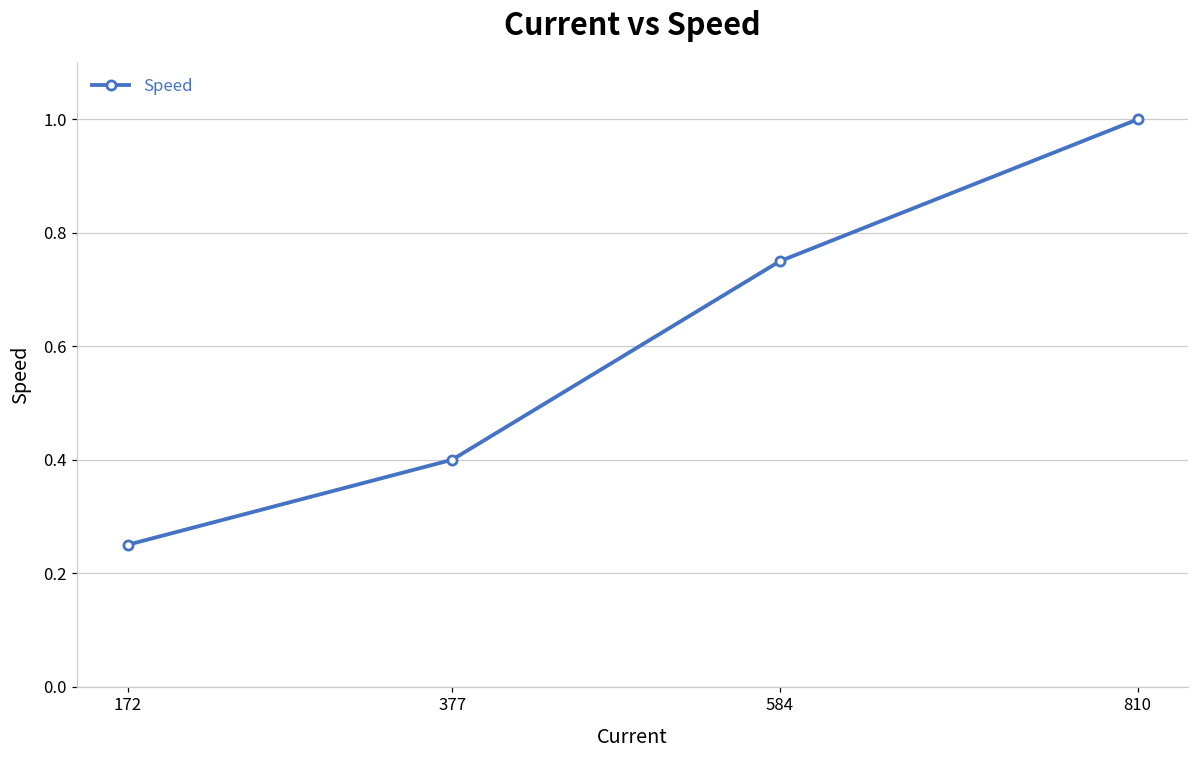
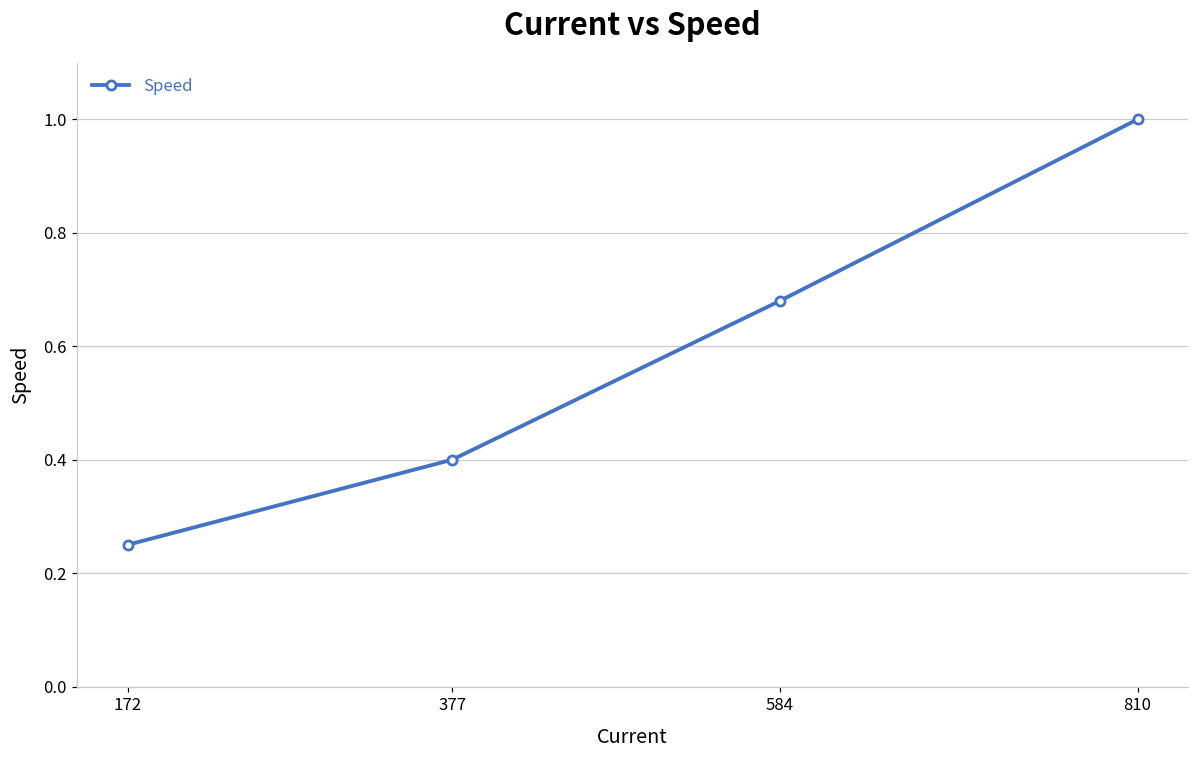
584: 0.75 -> 0.68
